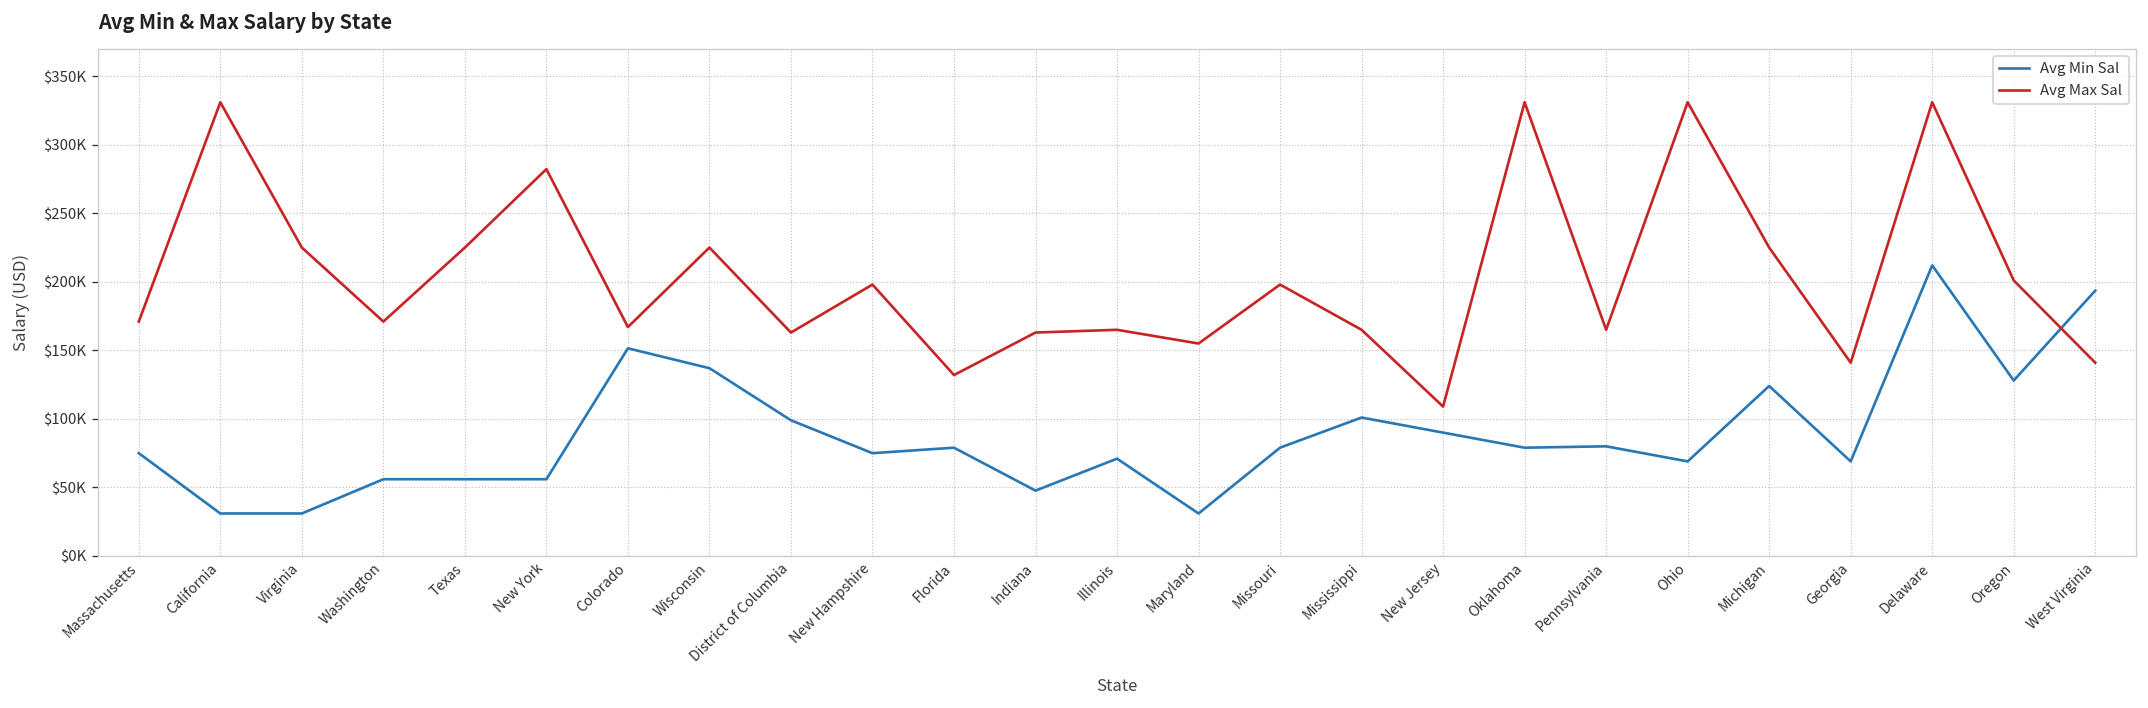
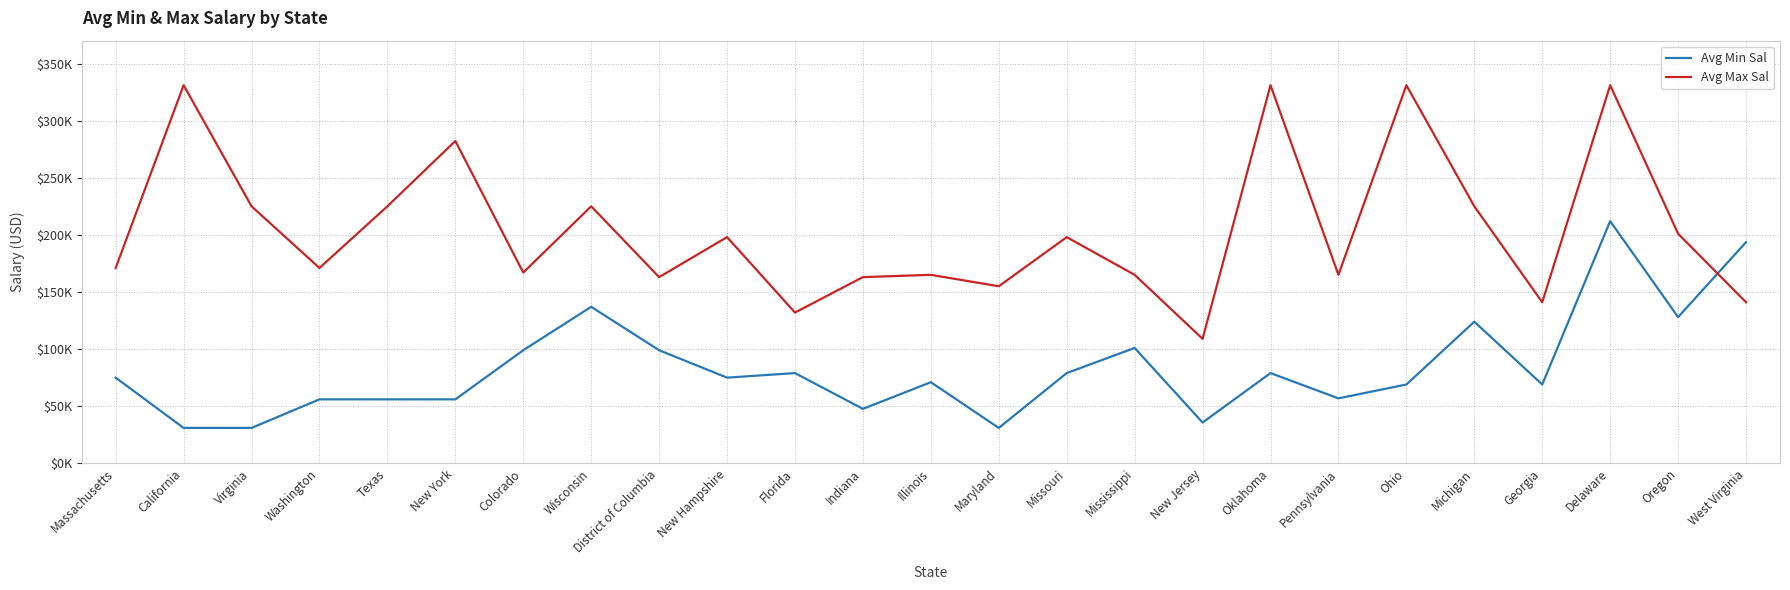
Avg Min Sal, Colorado: $152000 -> $99000
Avg Min Sal, New Jersey: $90000 -> $36000
Avg Min Sal, Pennsylvania: $80000 -> $57000
